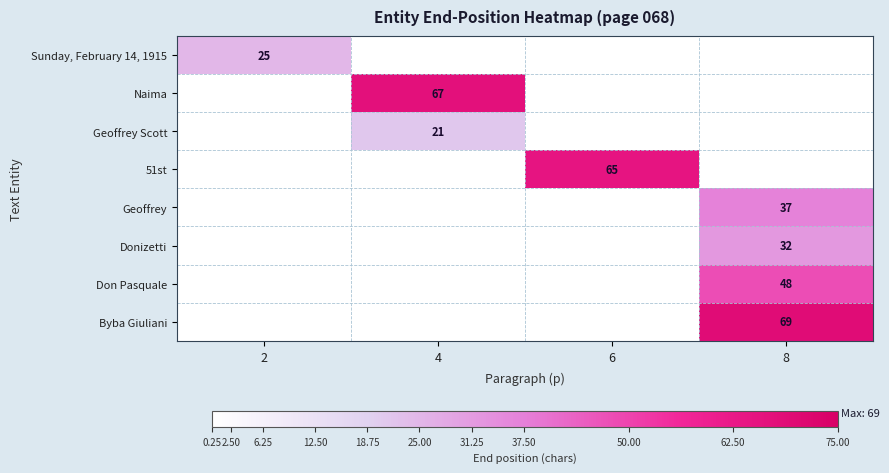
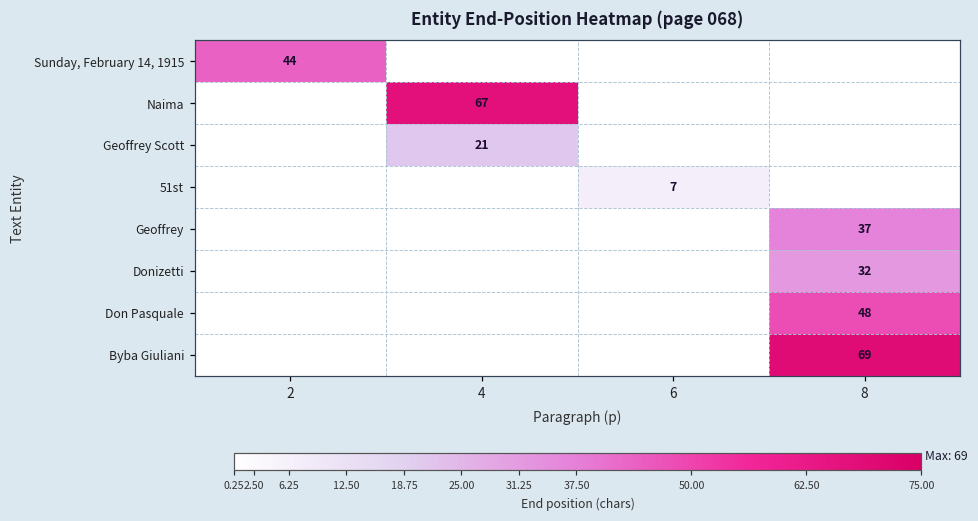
Sunday, February 14, 1915, 2: 25 -> 44
51st, 6: 65 -> 7
